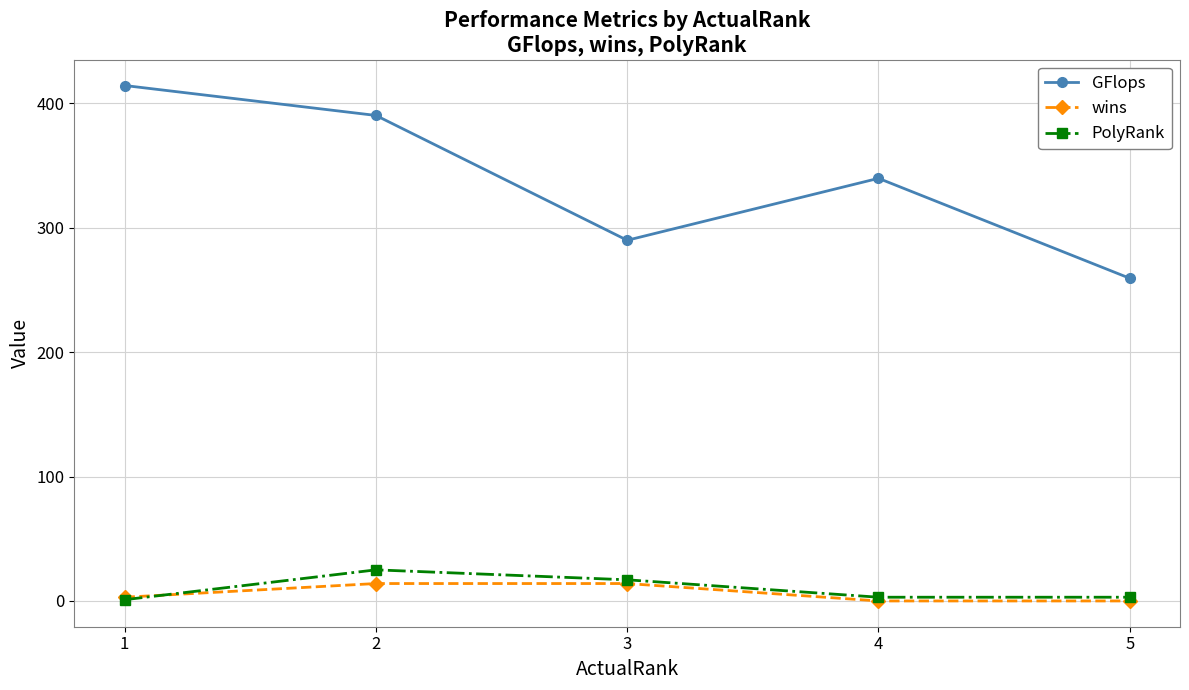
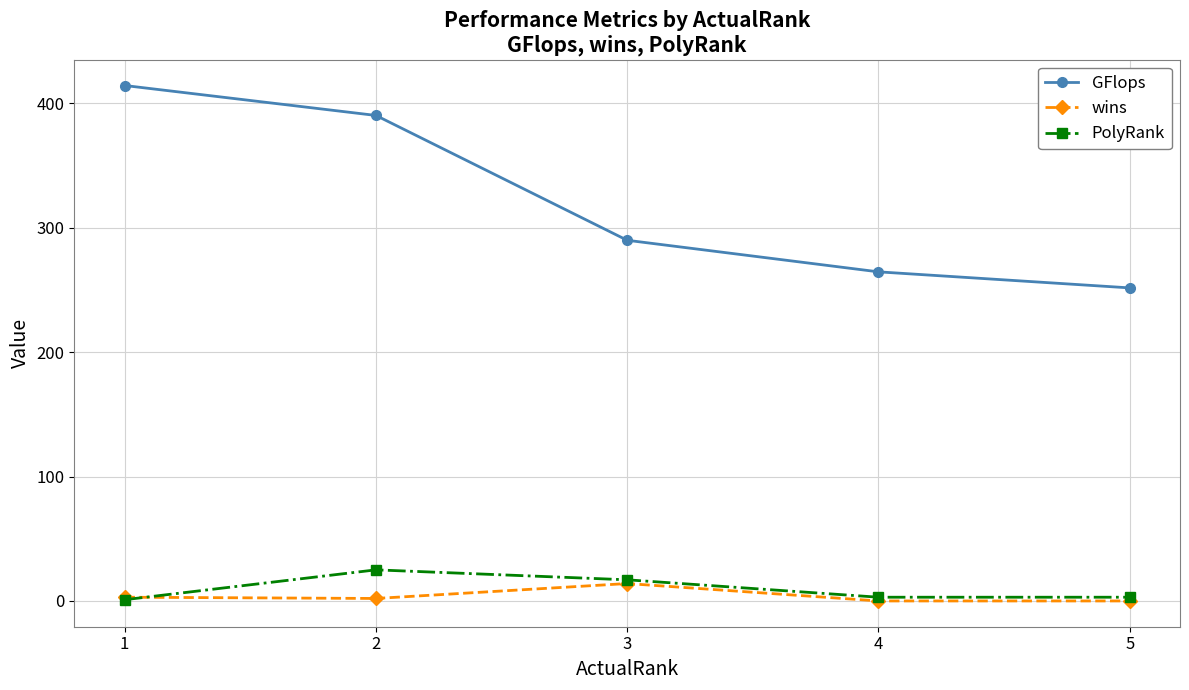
wins, 2: 14 -> 2
GFlops, 4: 340 -> 265
GFlops, 5: 259 -> 252
